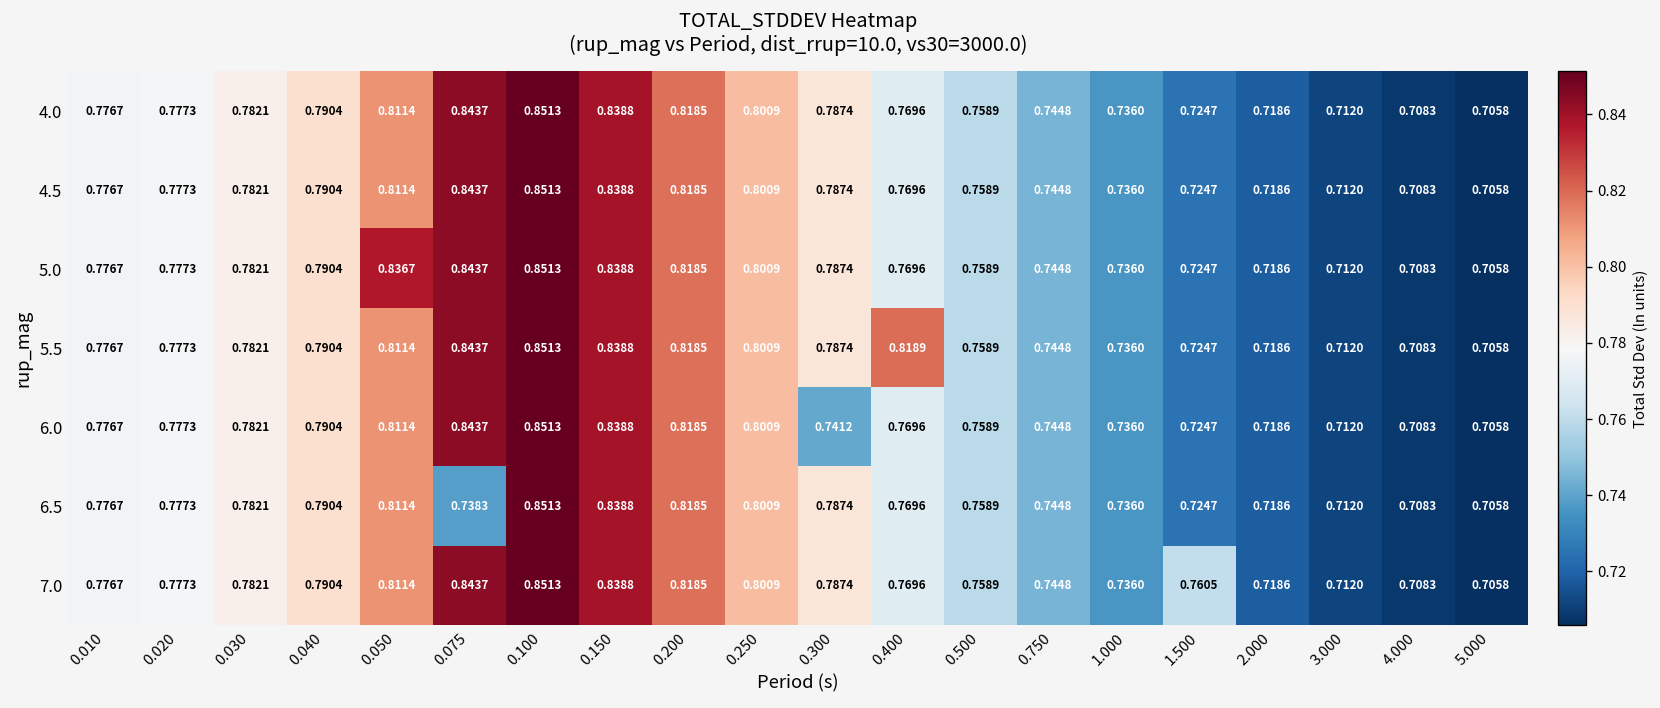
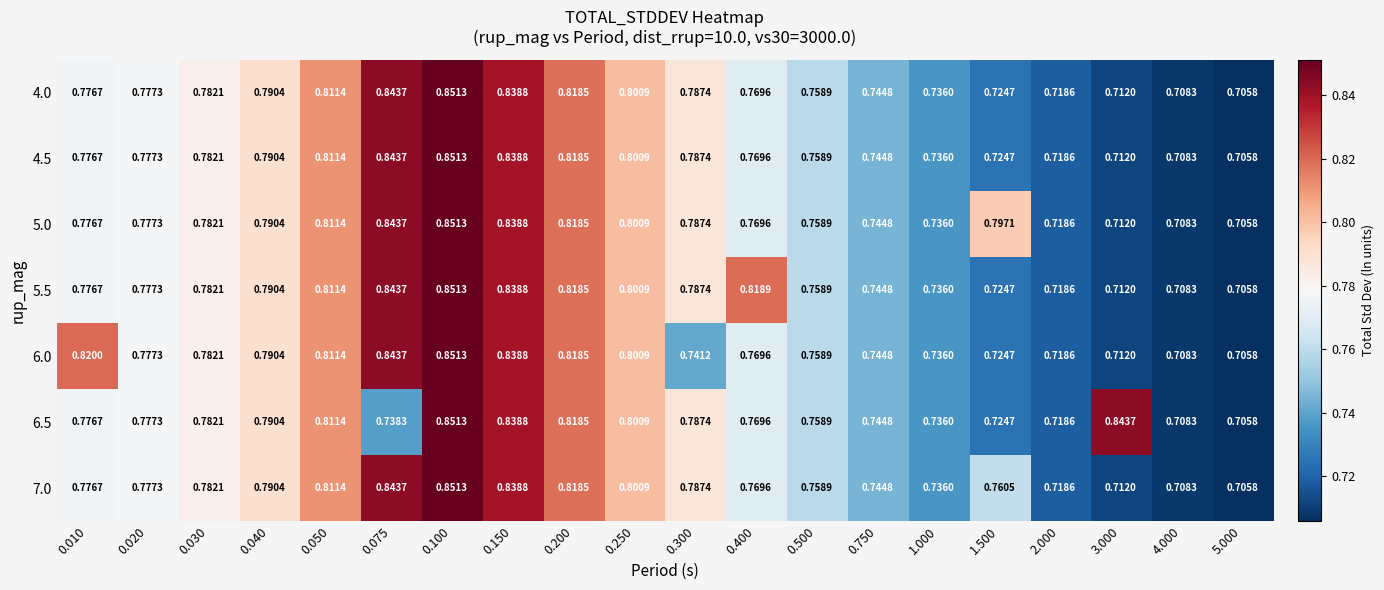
5.0, 0.050: 0.8367 -> 0.8114
5.0, 1.500: 0.7247 -> 0.7971
6.0, 0.010: 0.7767 -> 0.8200
6.5, 3.000: 0.7120 -> 0.8437
